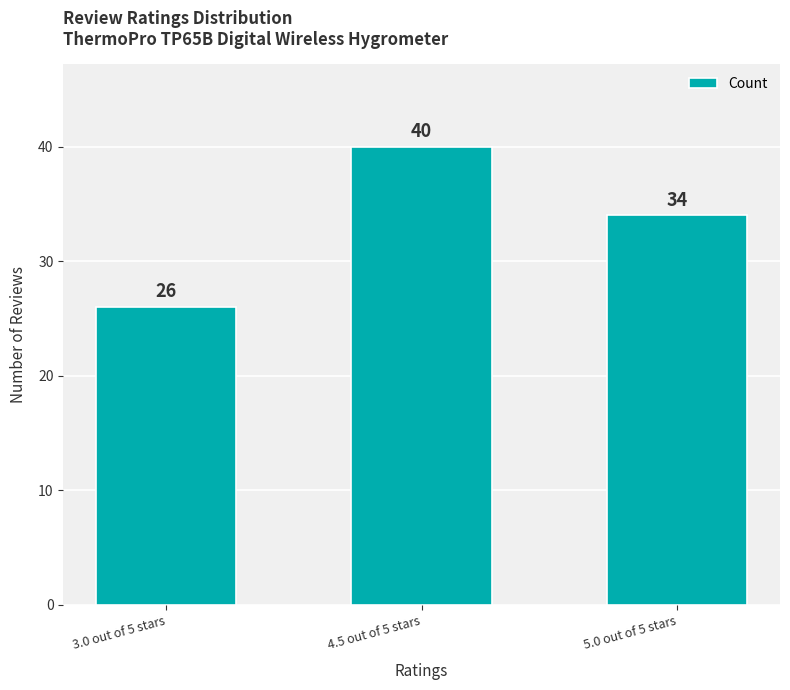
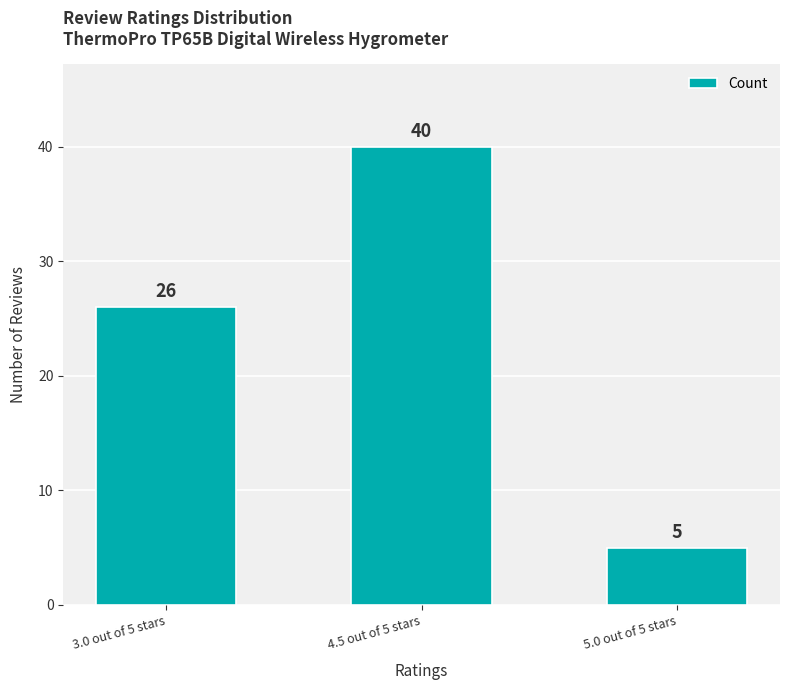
5.0 out of 5 stars: 34 -> 5
